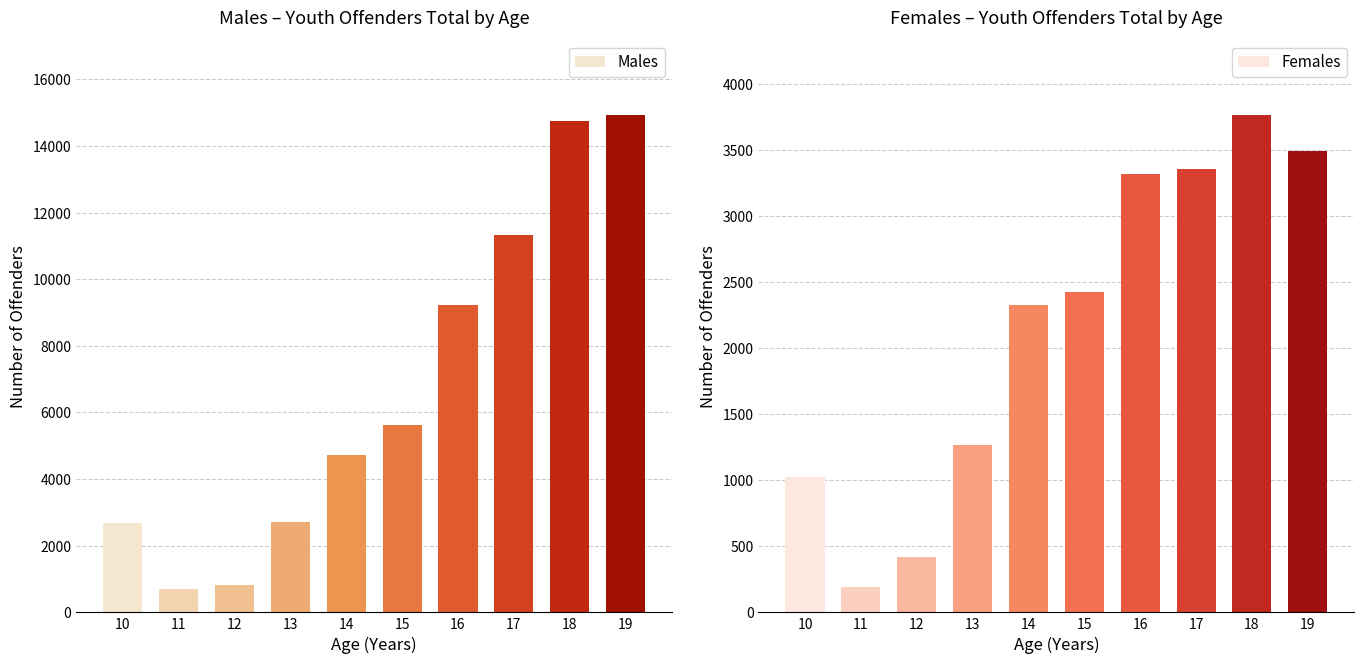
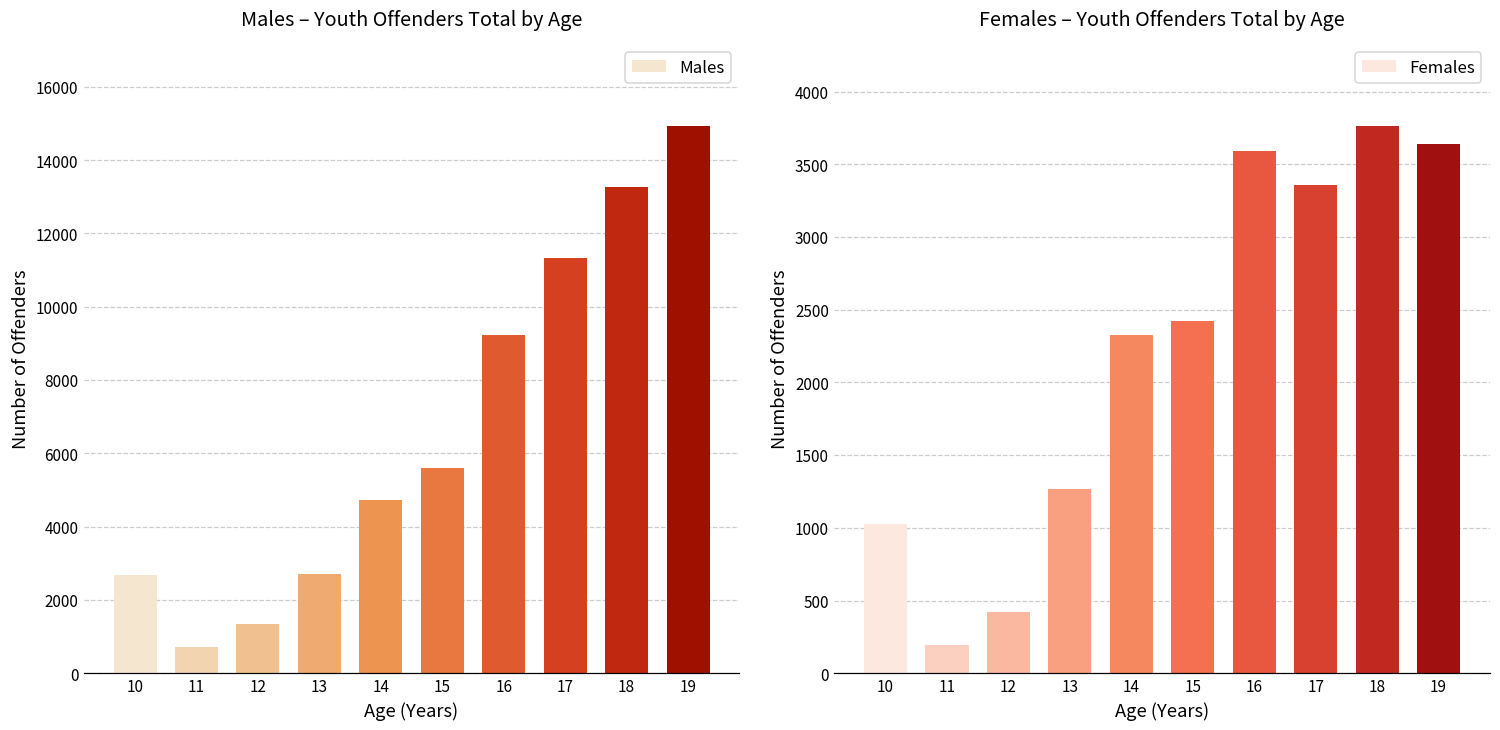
Males – Youth Offenders Total by Age, 12: 800 -> 1300
Males – Youth Offenders Total by Age, 18: 14800 -> 13300
Females – Youth Offenders Total by Age, 16: 3310 -> 3590
Females – Youth Offenders Total by Age, 19: 3490 -> 3640
